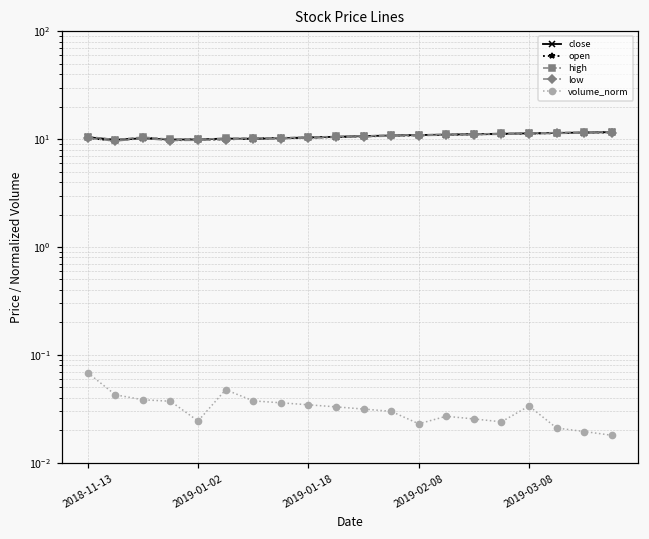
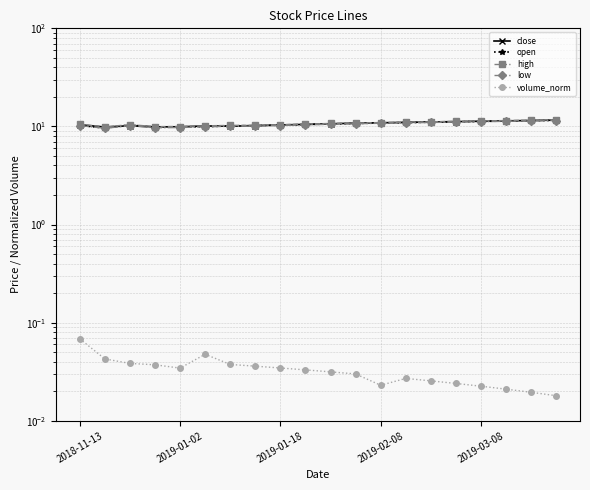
volume_norm, 2019-01-02: 0.024 -> 0.034
volume_norm, 2019-03-08: 0.034 -> 0.023
